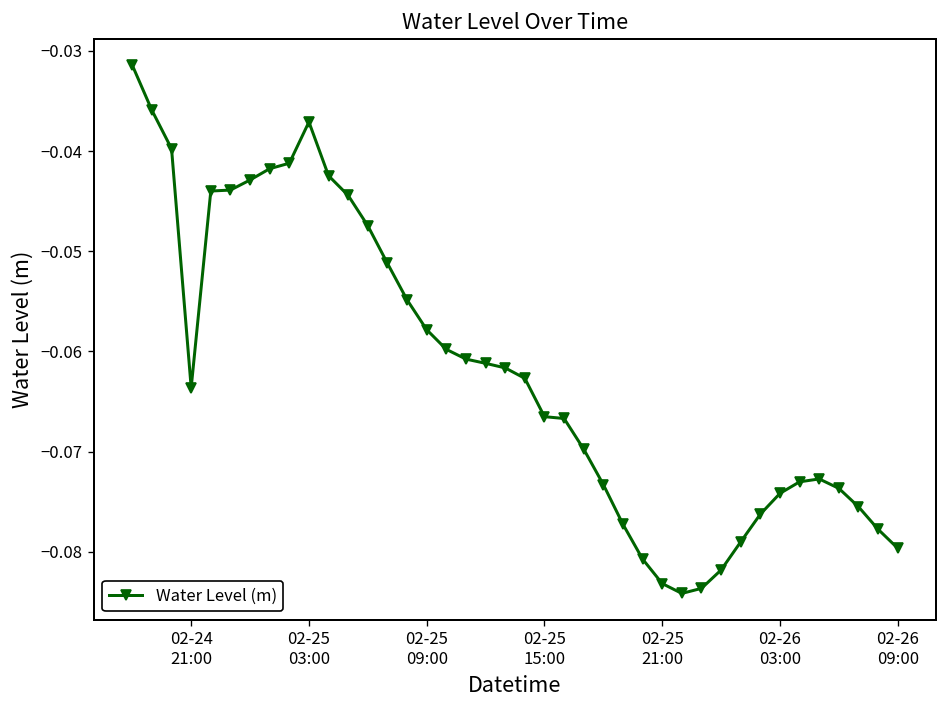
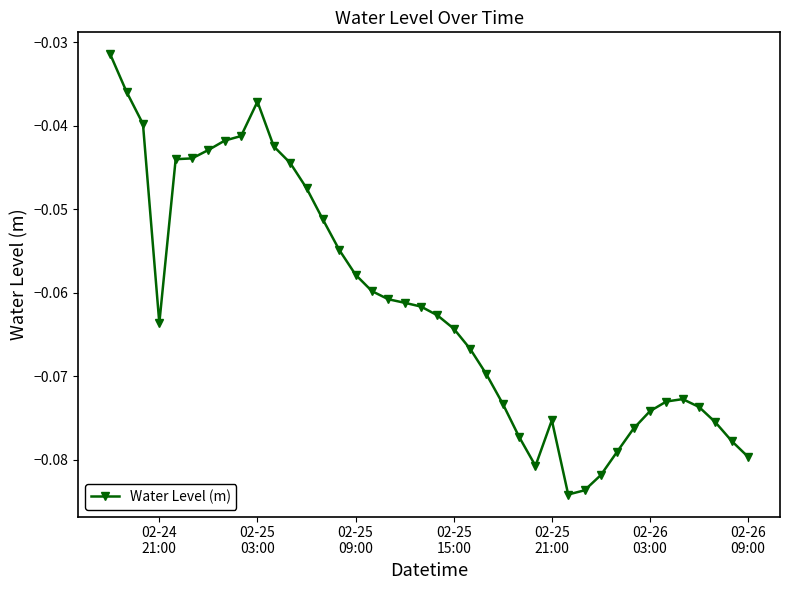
02-25 15:00: -0.067 -> -0.064
02-25 21:00: -0.083 -> -0.075
